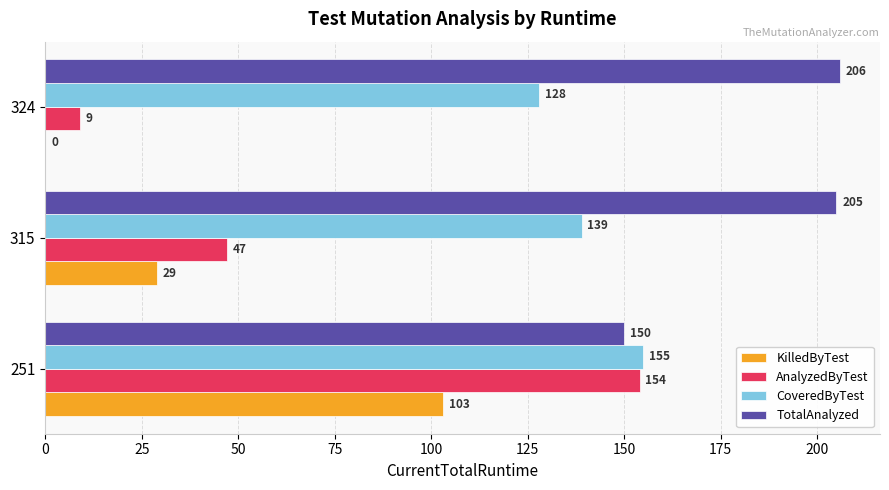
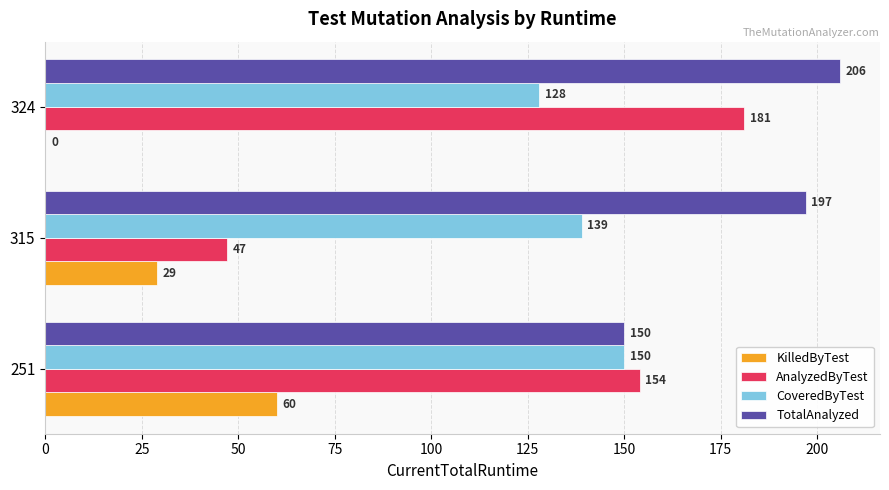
AnalyzedByTest, 324: 9 -> 181
TotalAnalyzed, 315: 205 -> 197
CoveredByTest, 251: 155 -> 150
KilledByTest, 251: 103 -> 60
